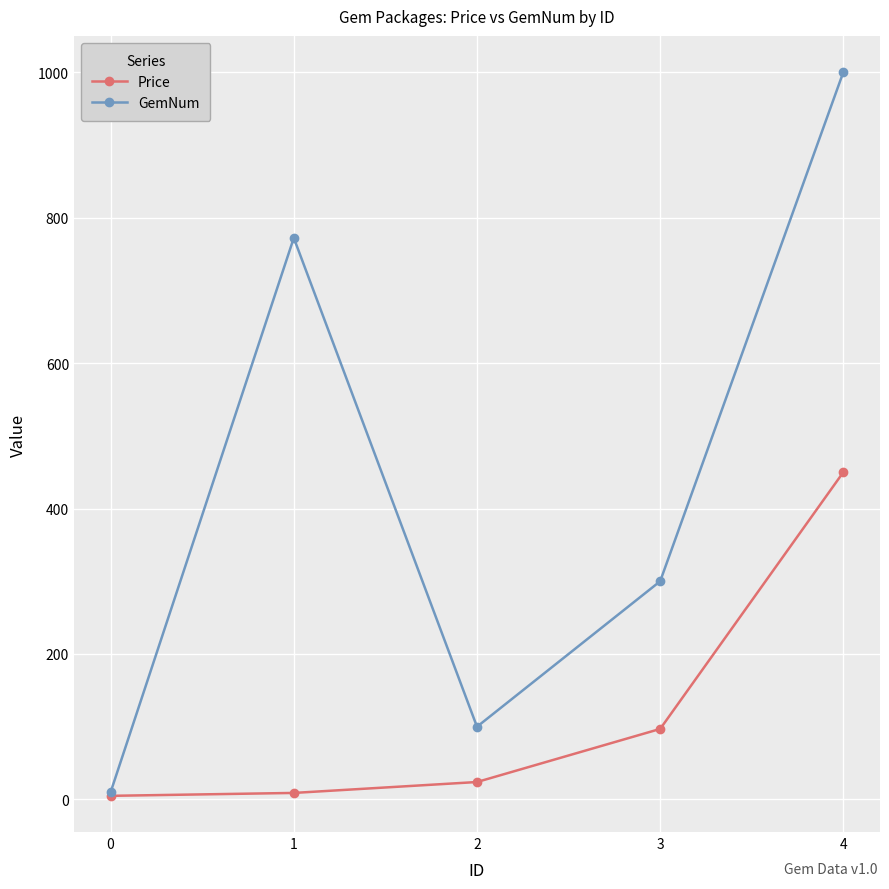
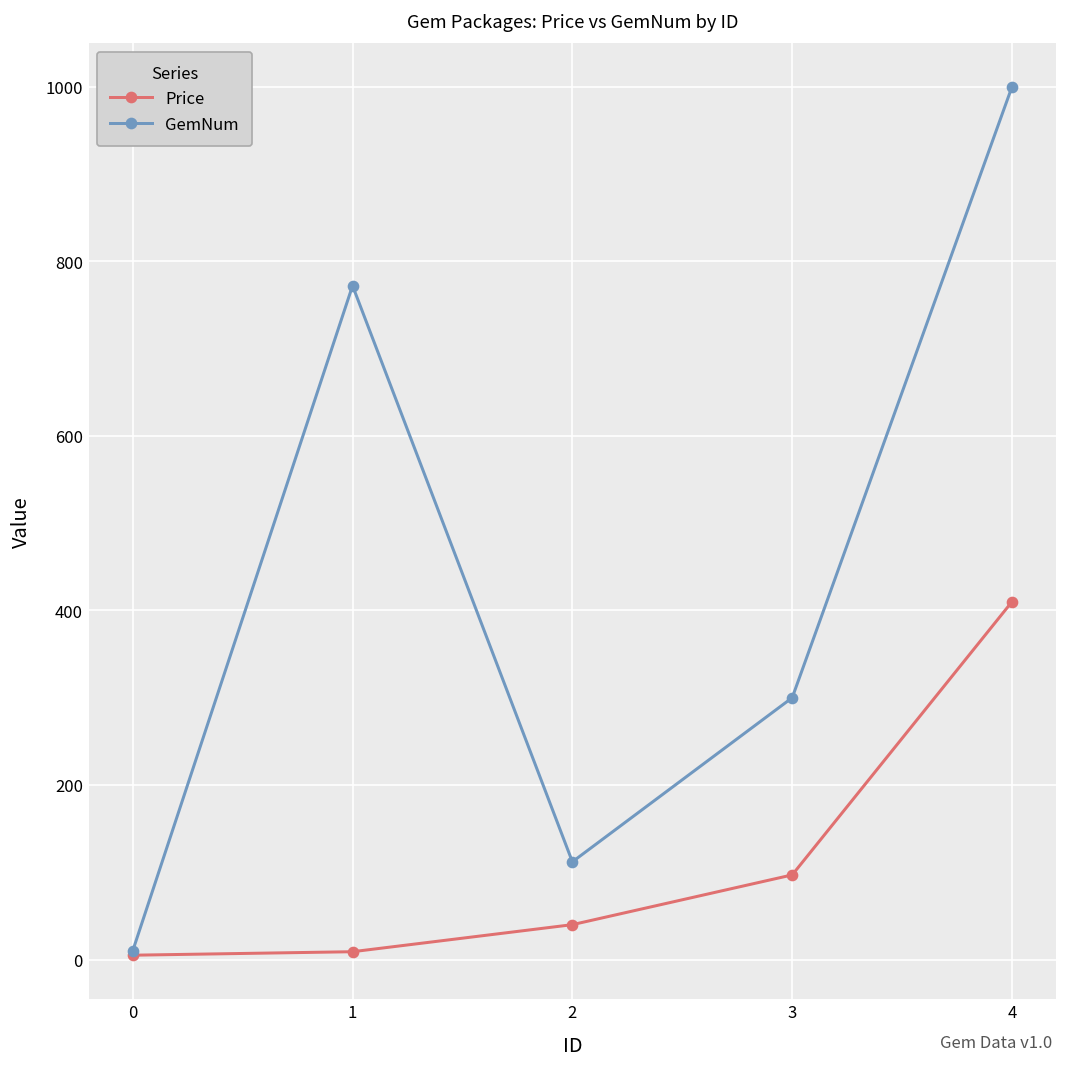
Price, 2: 20 -> 40
GemNum, 2: 100 -> 110
Price, 4: 450 -> 410
